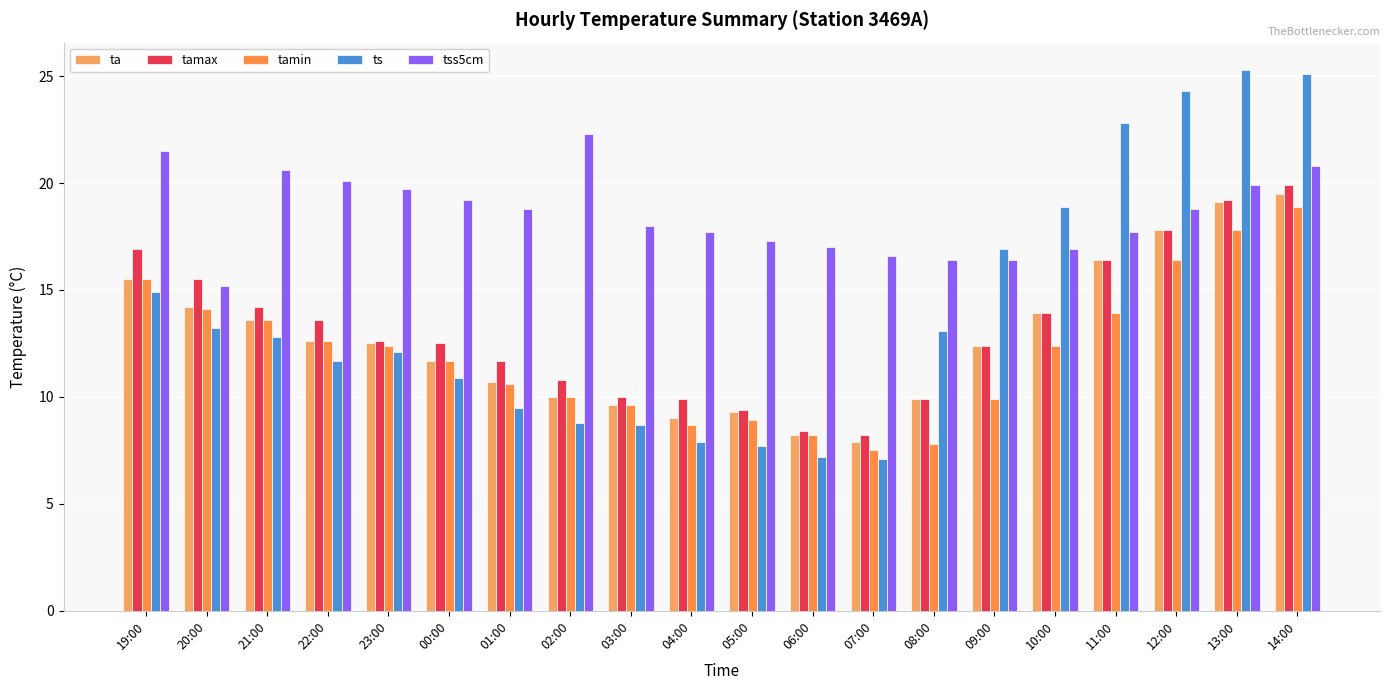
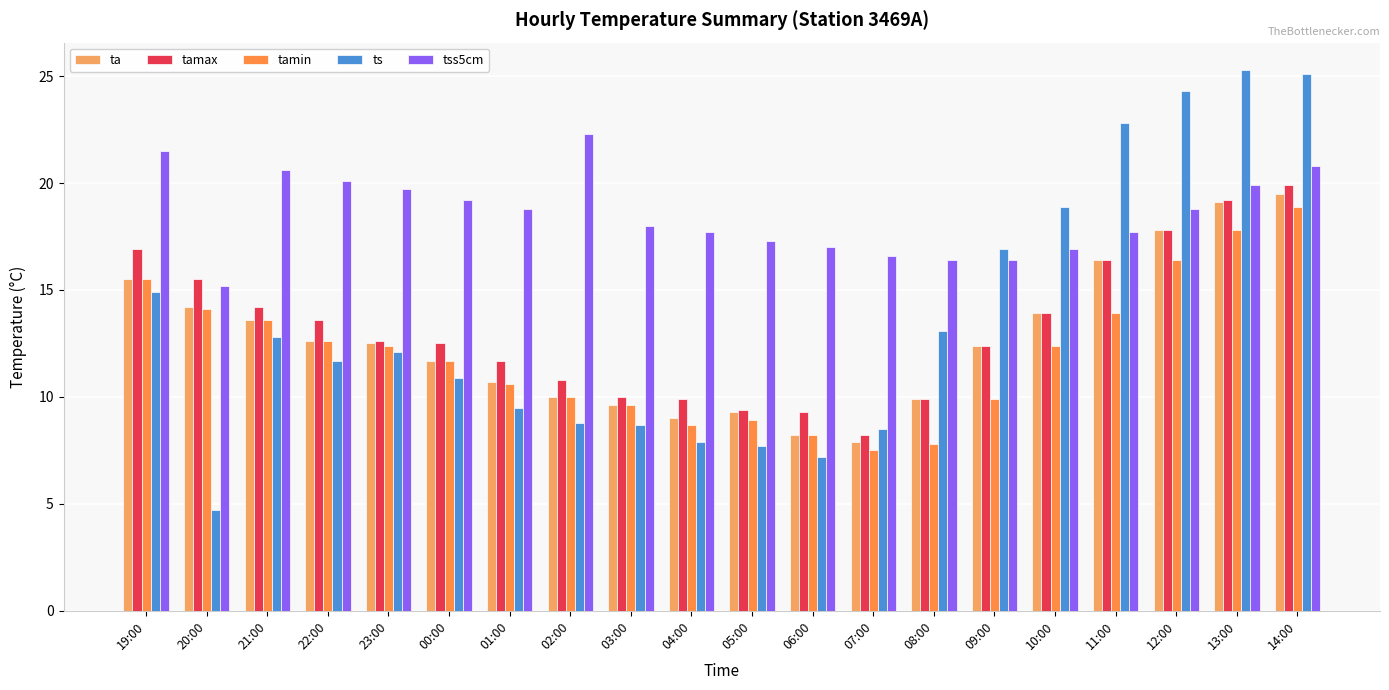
ts, 20:00: 13.2 -> 4.7
tamax, 06:00: 8.4 -> 9.3
ts, 07:00: 7.1 -> 8.5
